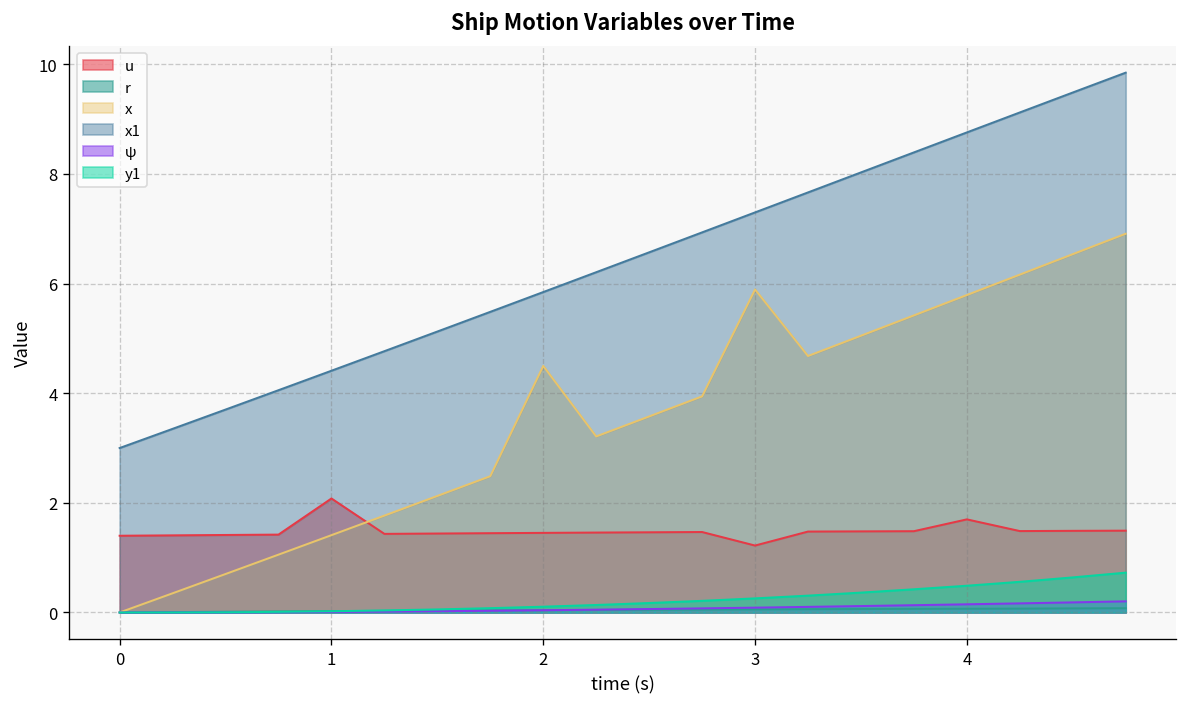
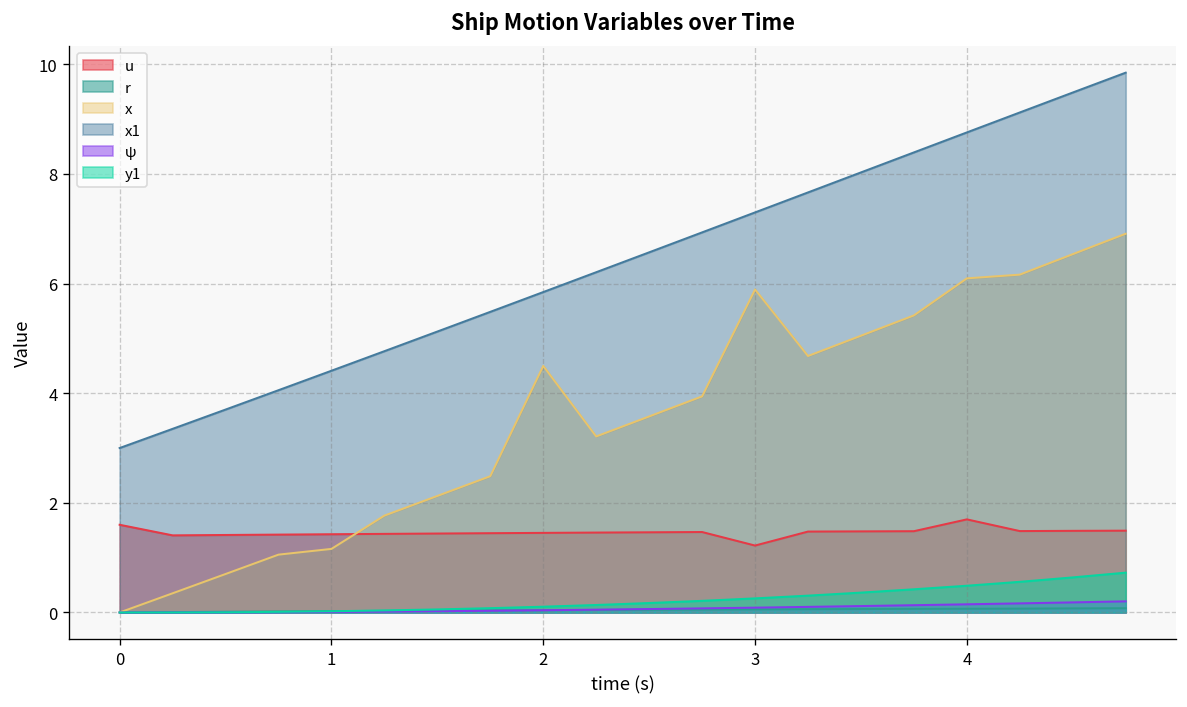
u, 0: 1.4 -> 1.6
u, 1: 2.1 -> 1.4
x, 1: 1.4 -> 1.2
x, 4: 5.8 -> 6.1
